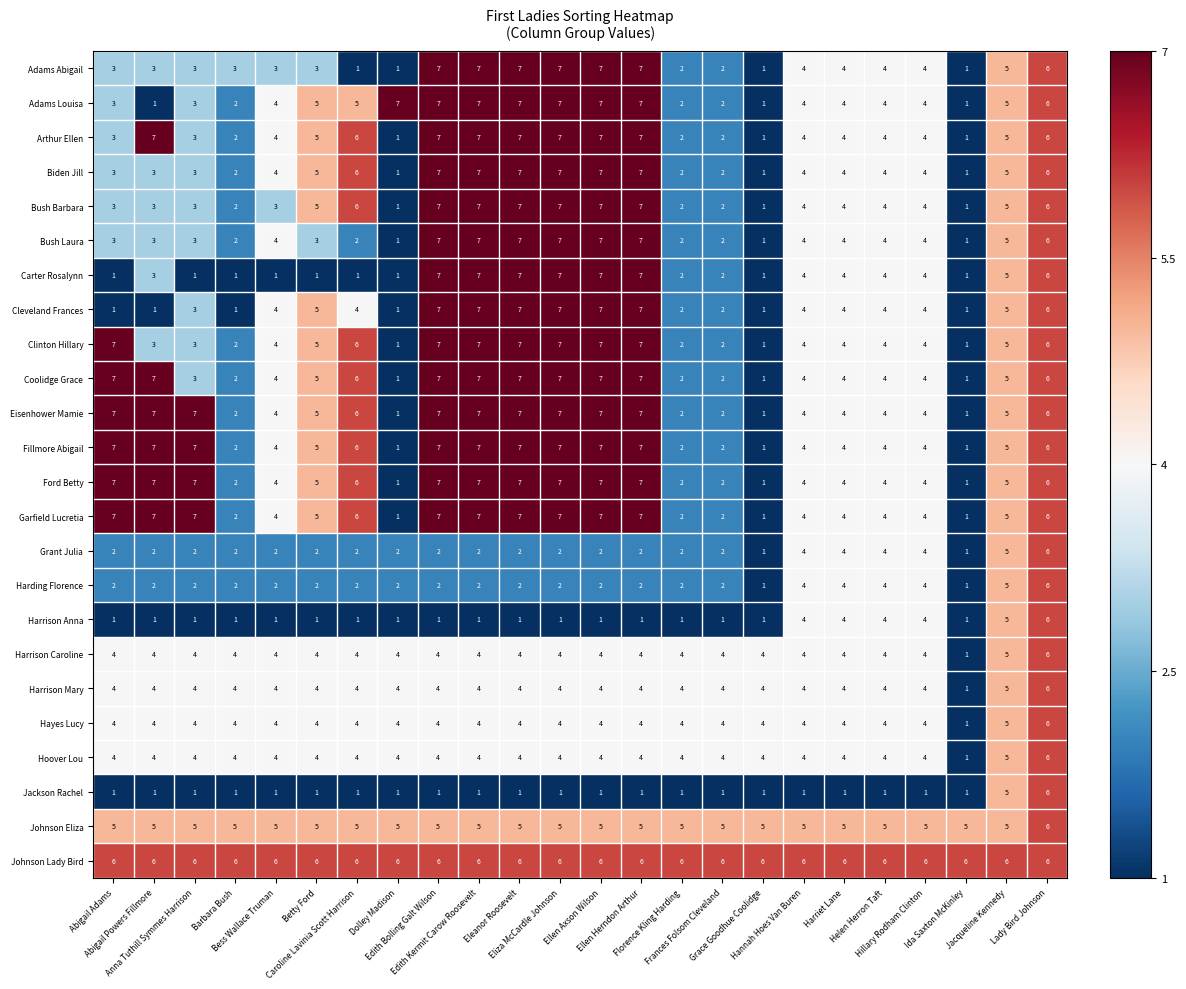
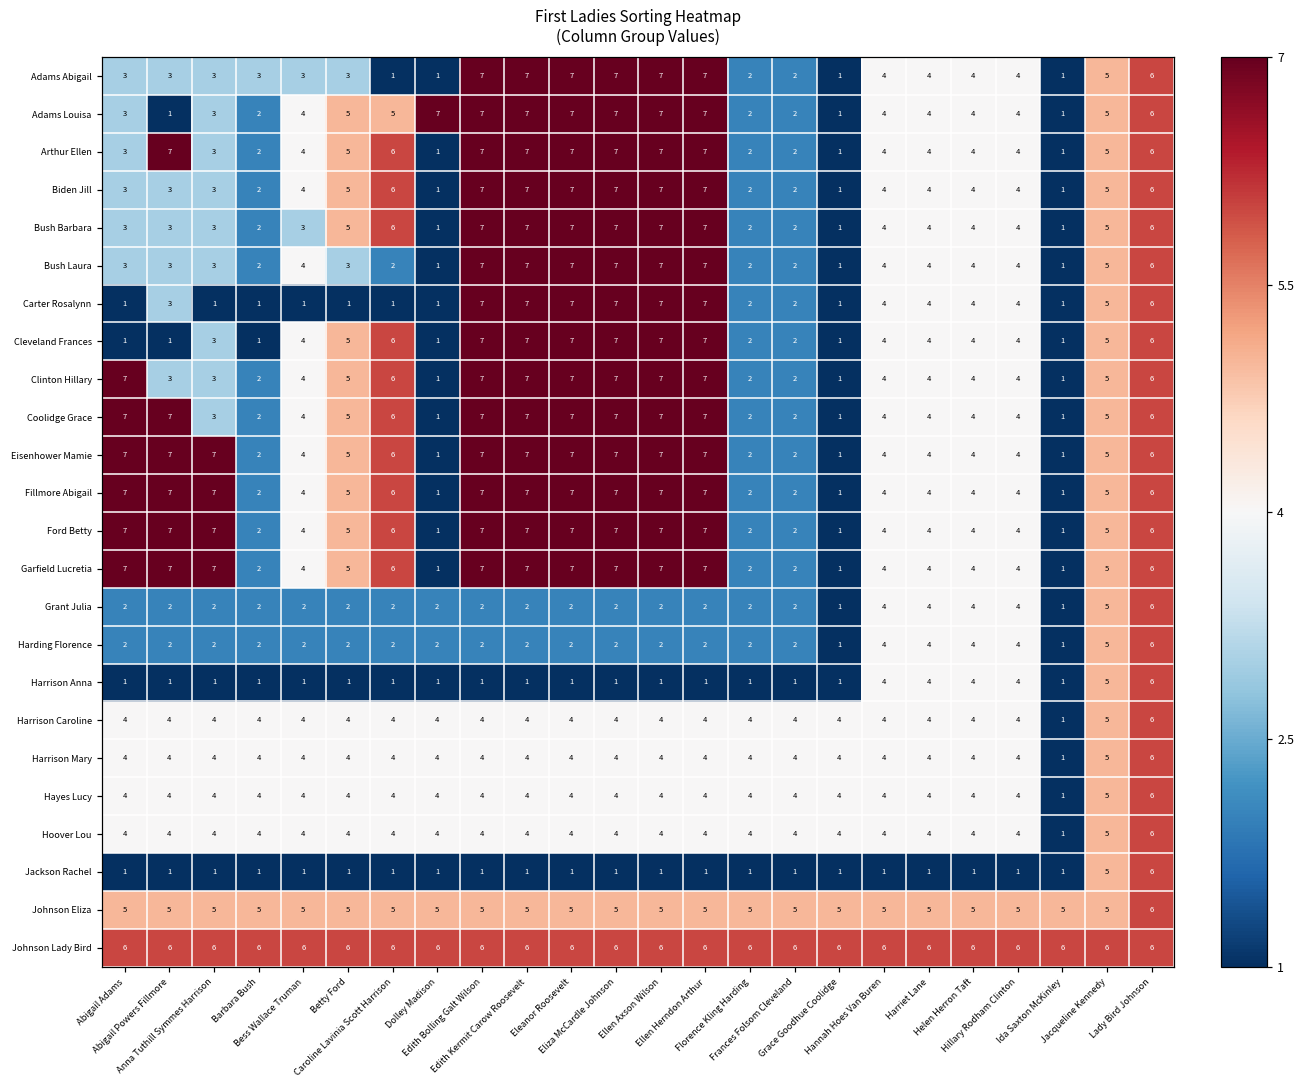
Cleveland Frances, Caroline Lavinia Scott Harrison: 4 -> 6
